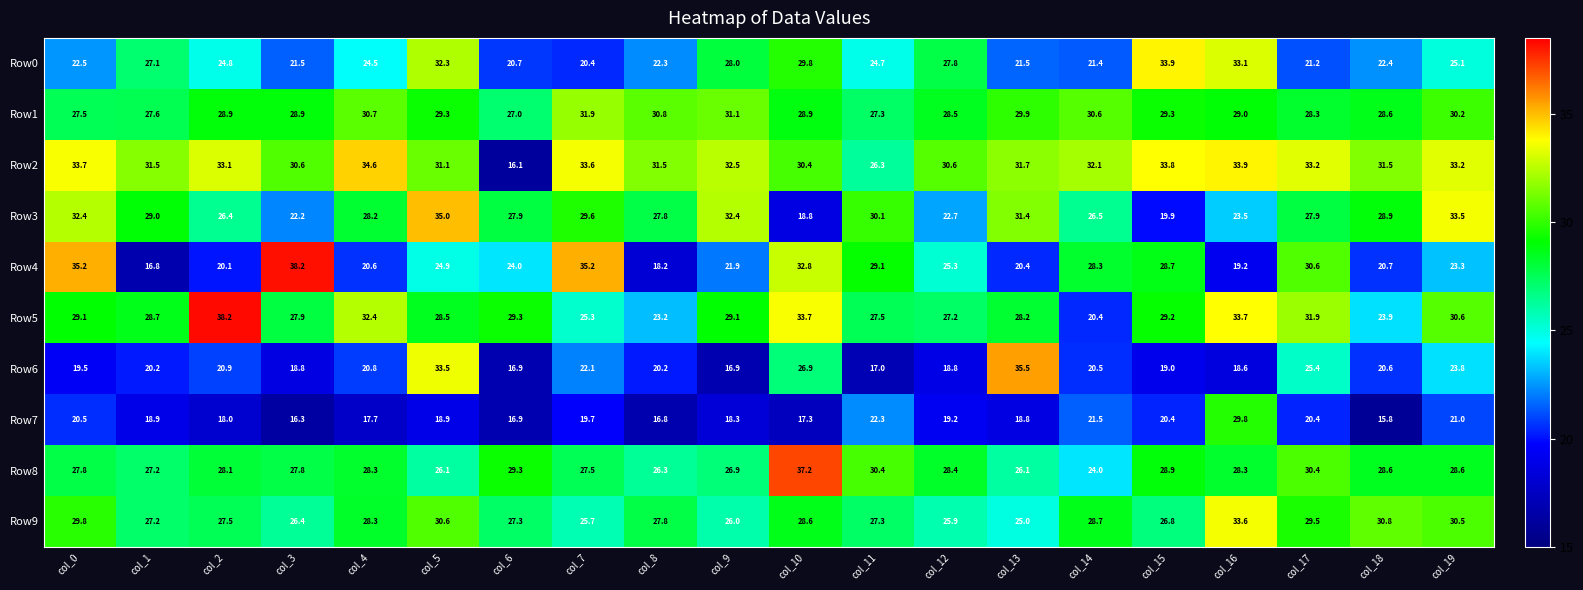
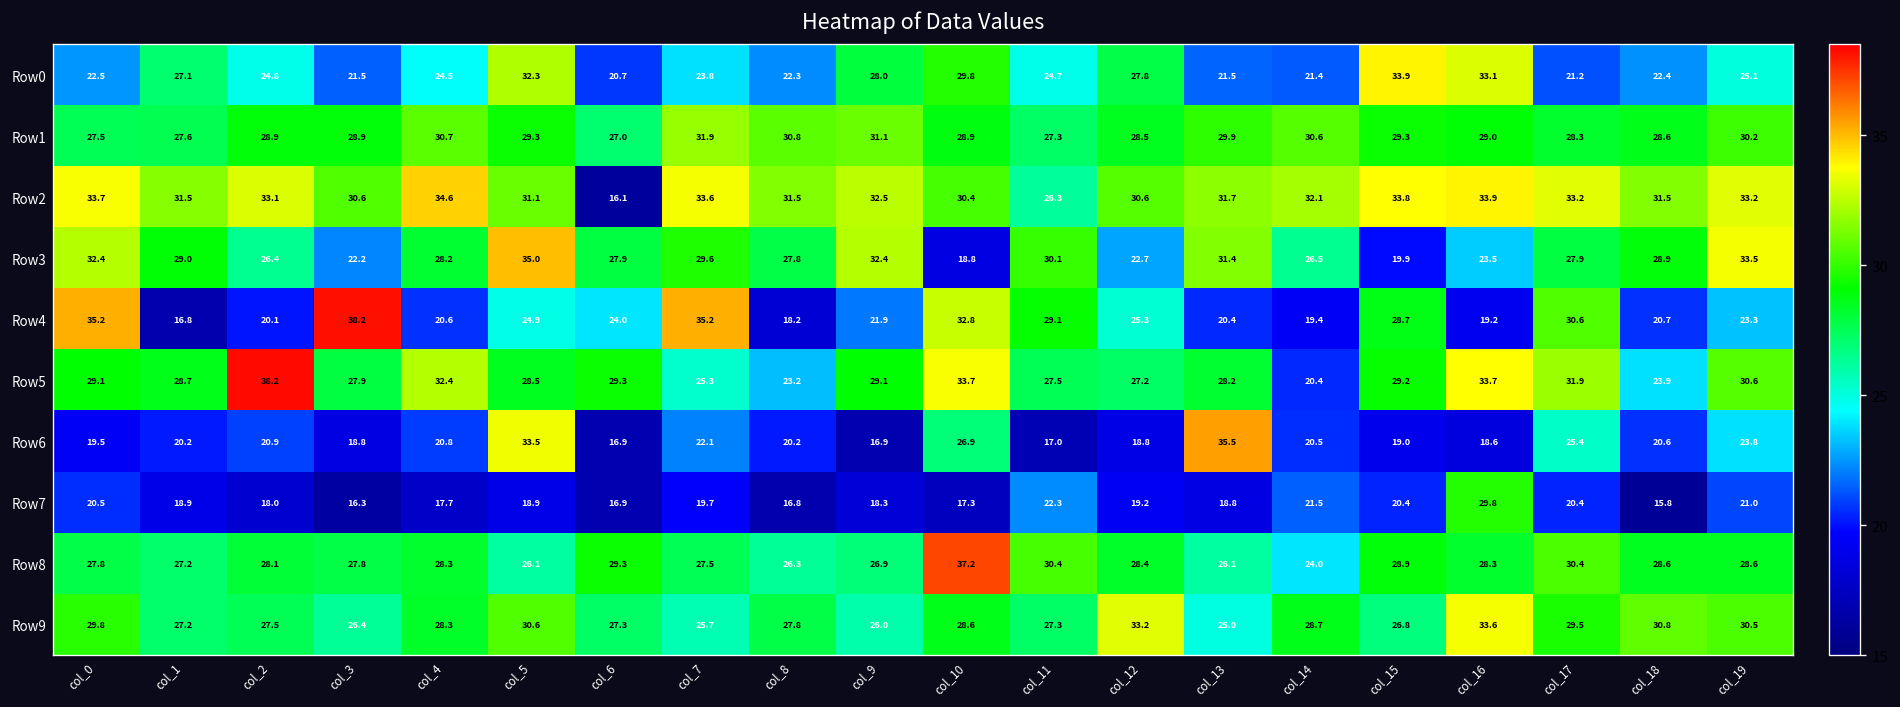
Row0, col_7: 20.4 -> 23.8
Row4, col_14: 28.3 -> 19.4
Row9, col_12: 25.9 -> 33.2
